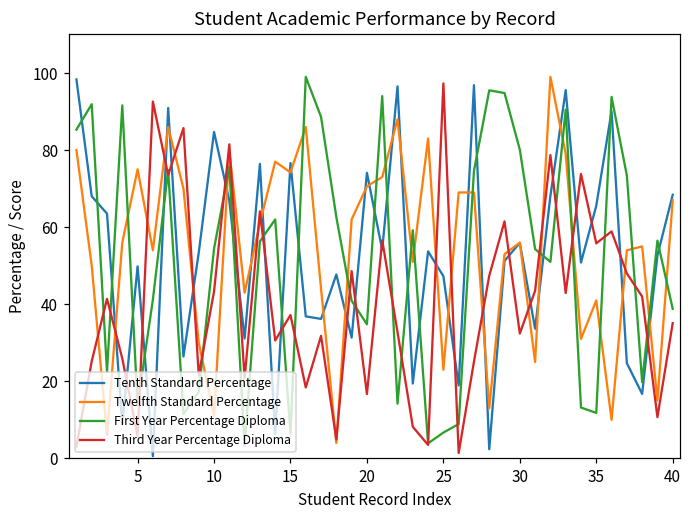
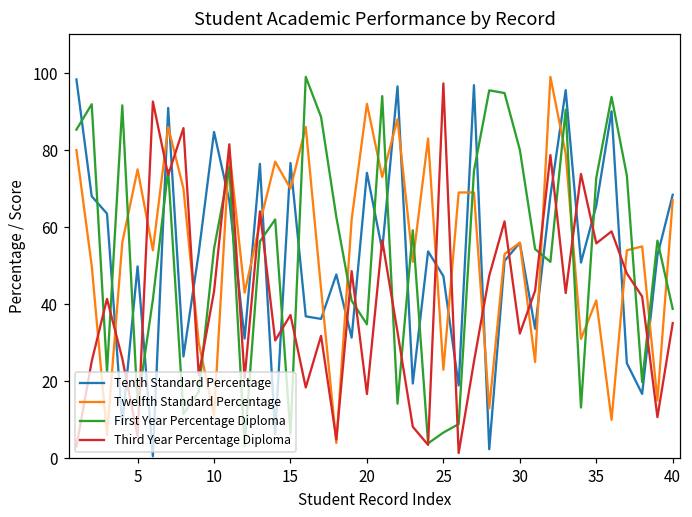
Twelfth Standard Percentage, 15: 74 -> 70
Twelfth Standard Percentage, 20: 71 -> 92
First Year Percentage Diploma, 35: 12 -> 73
